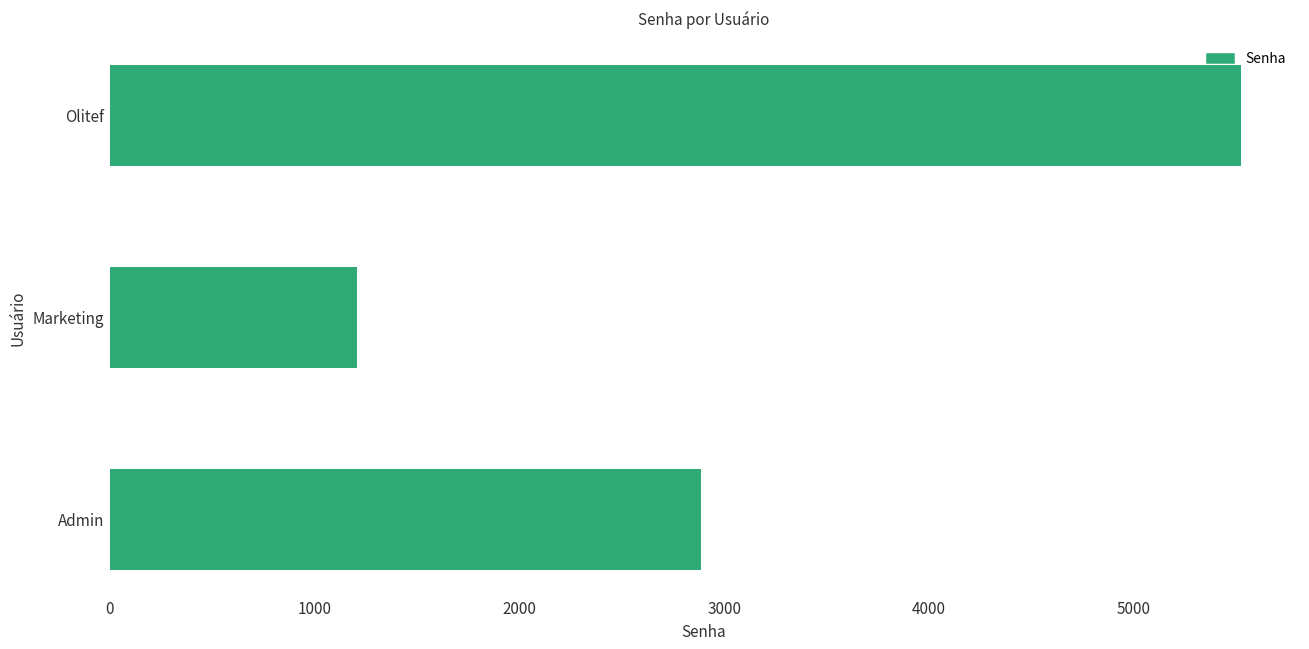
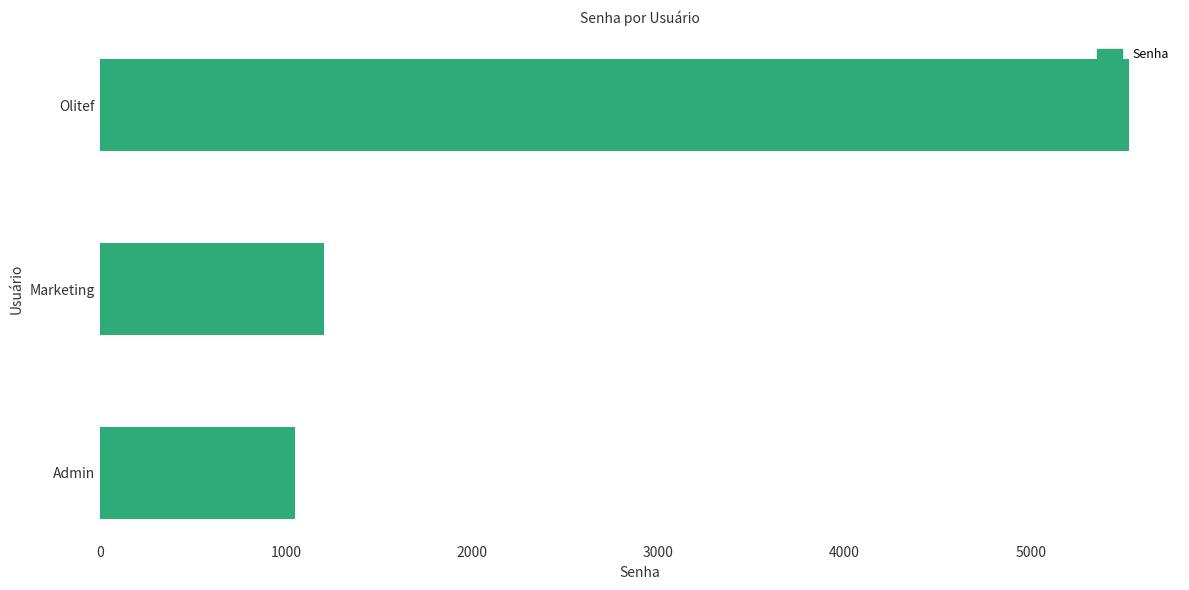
Admin: 2890 -> 1050
